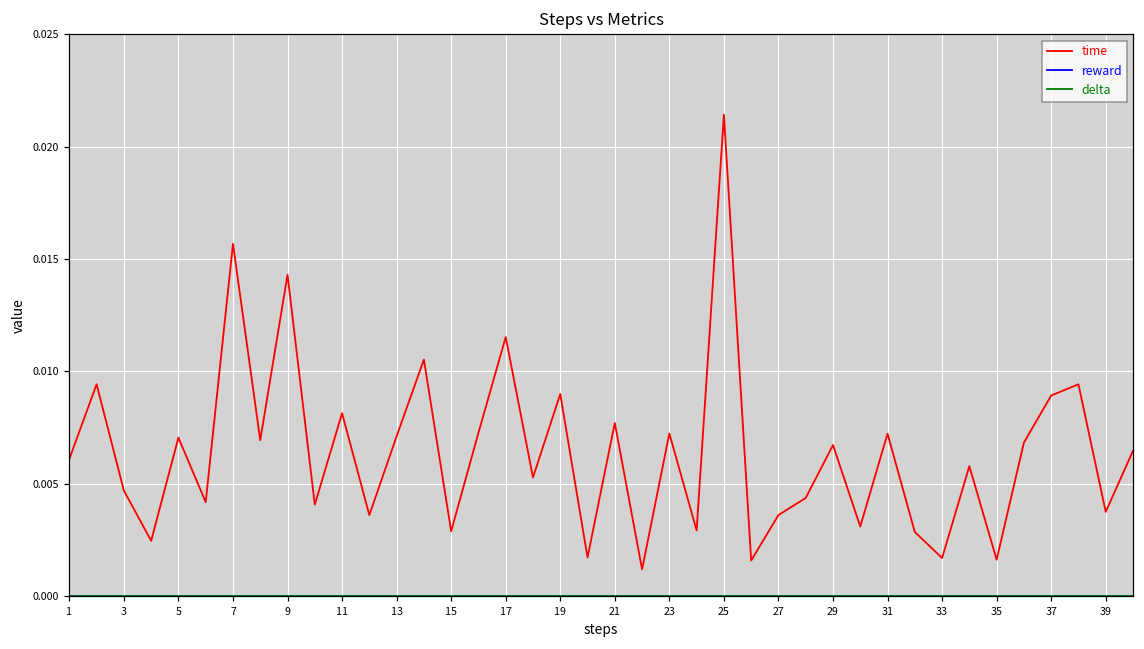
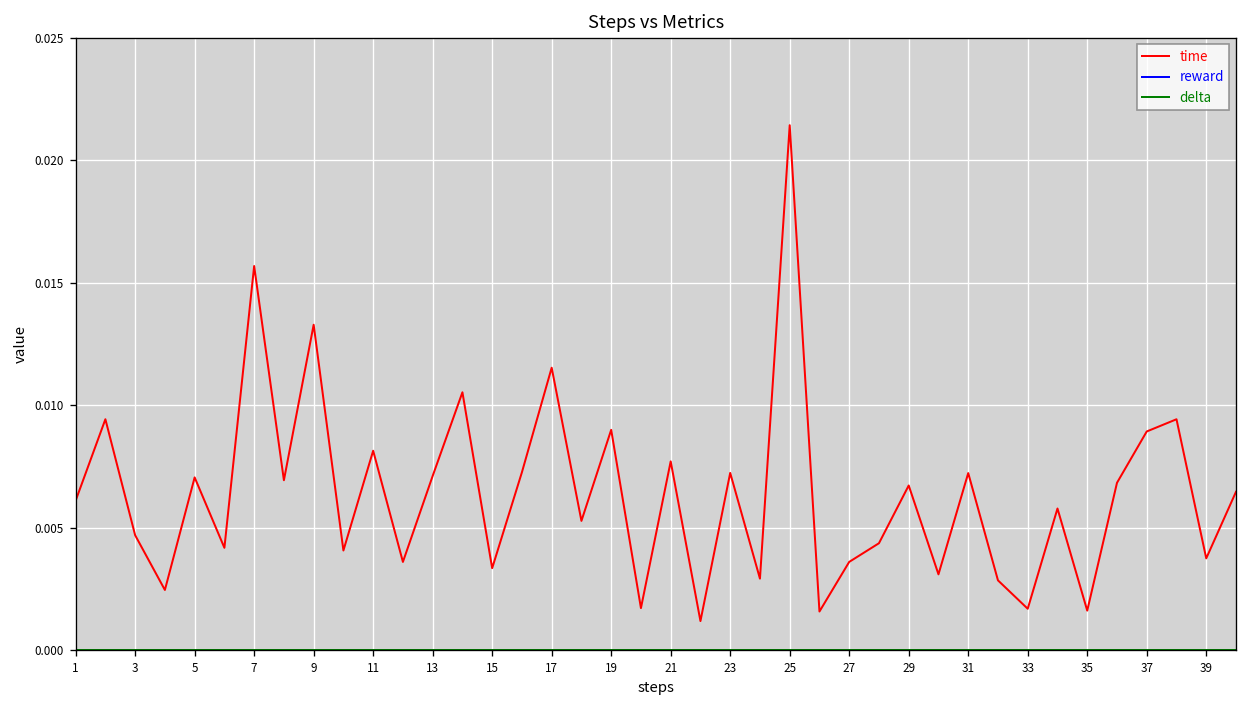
time, 9: 0.0143 -> 0.0133
time, 15: 0.0029 -> 0.0033
